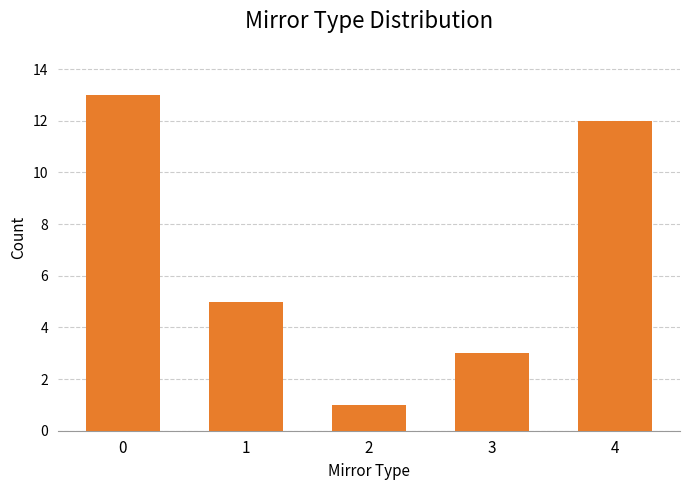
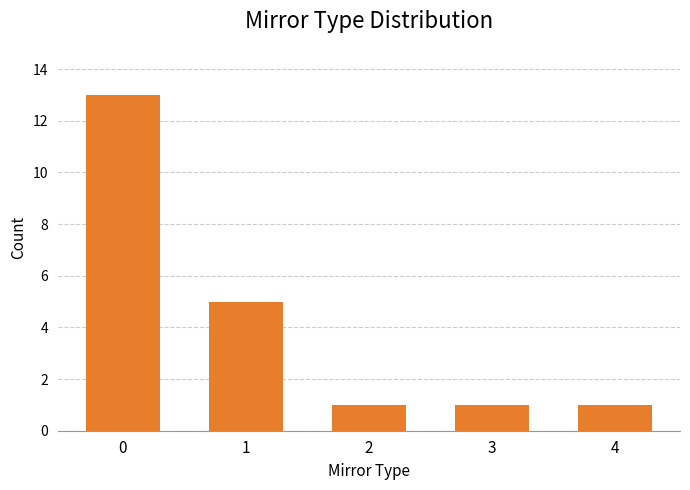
3: 3 -> 1
4: 12 -> 1
